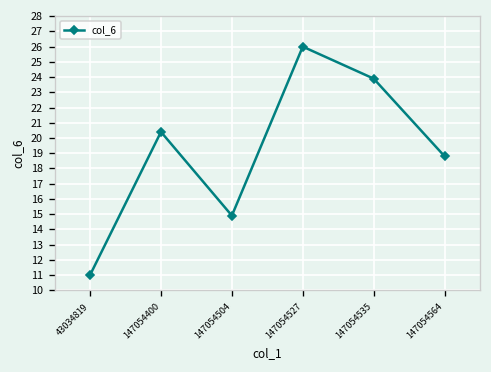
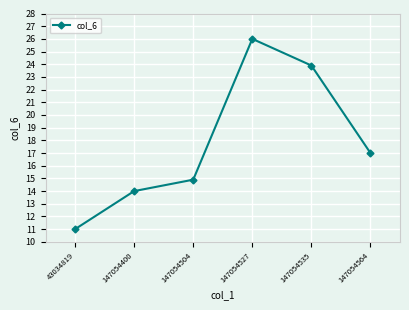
147054400: 20.4 -> 14.0
147054564: 18.8 -> 17.0
